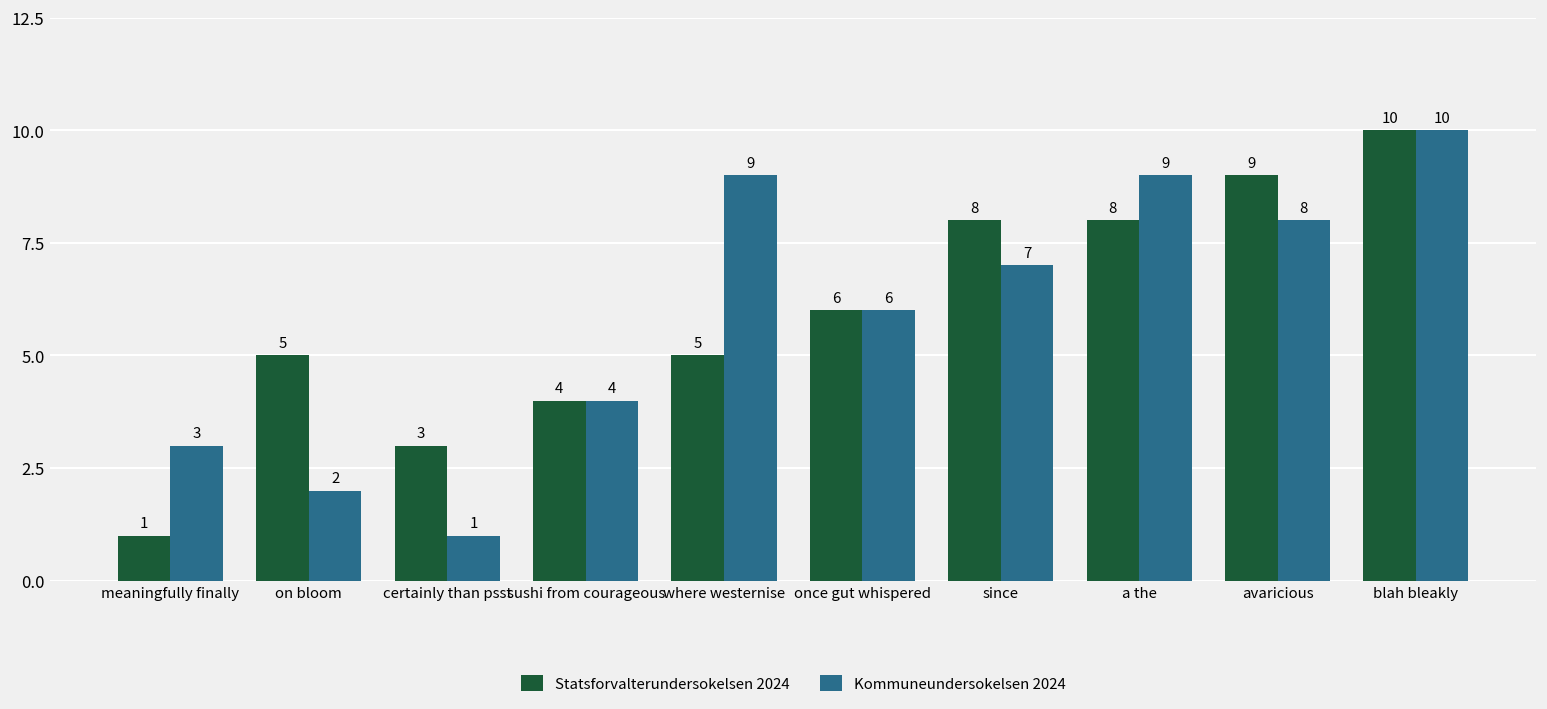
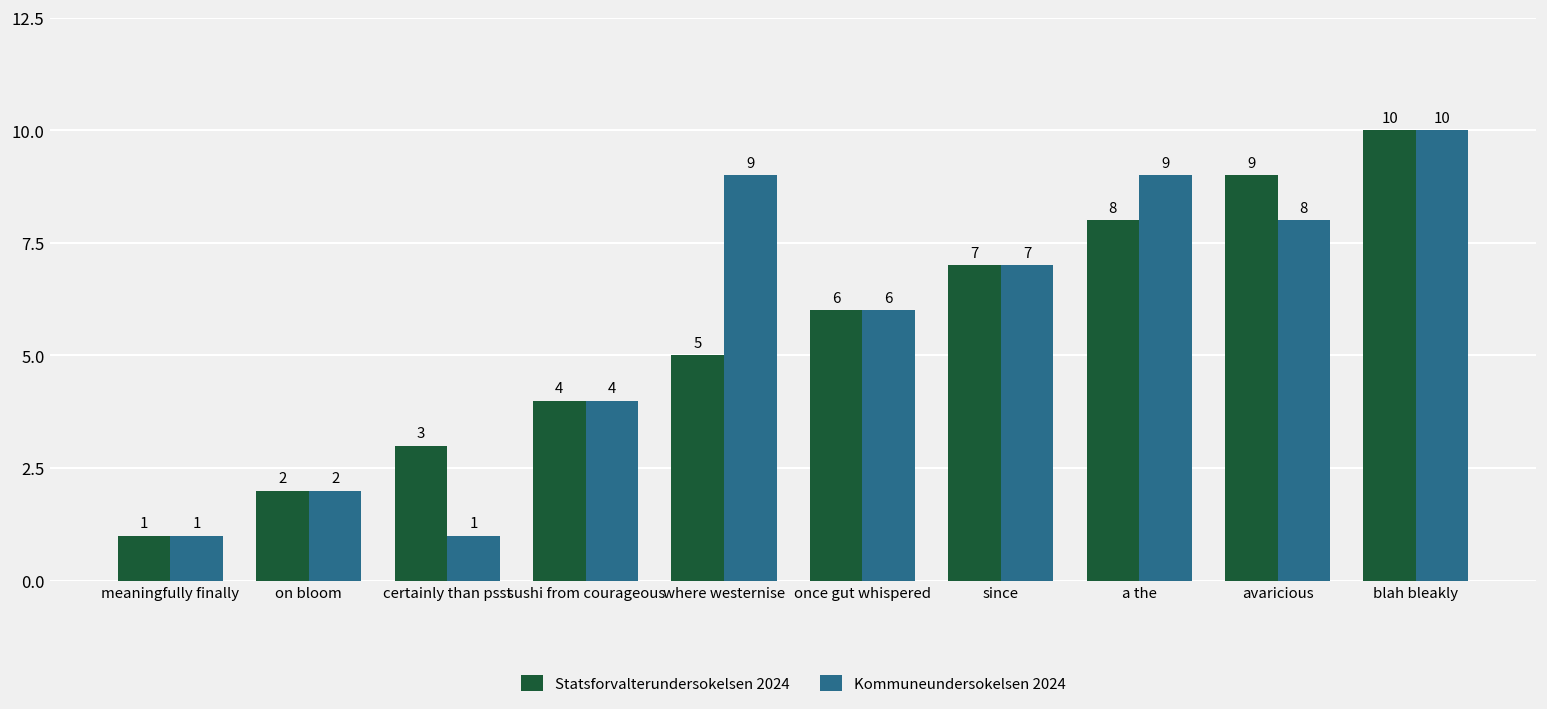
Kommuneundersokelsen 2024, meaningfully finally: 3 -> 1
Statsforvalterundersokelsen 2024, on bloom: 5 -> 2
Statsforvalterundersokelsen 2024, since: 8 -> 7
